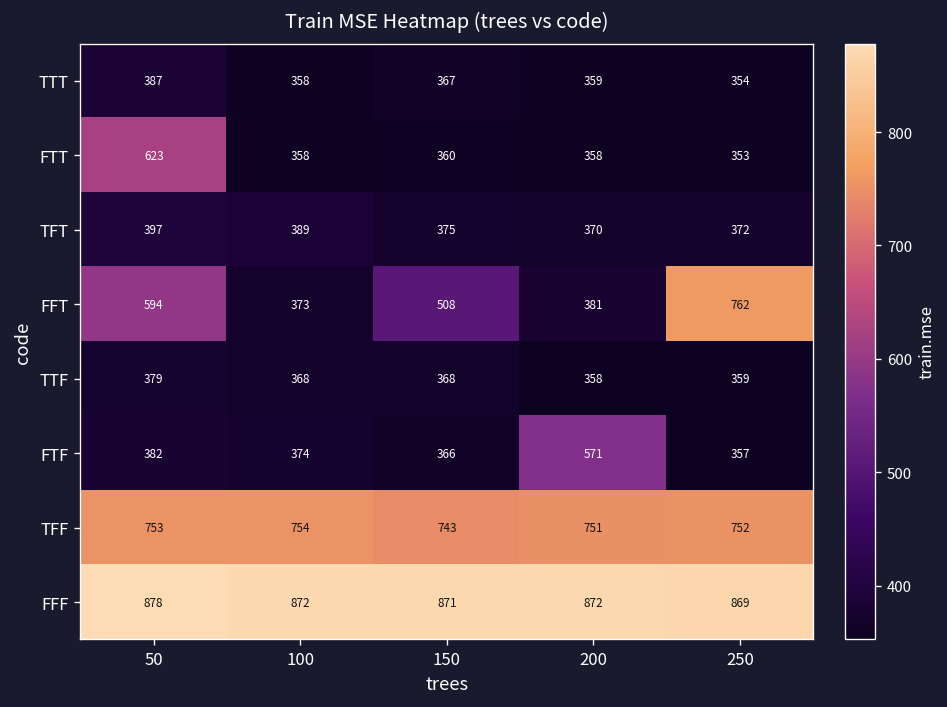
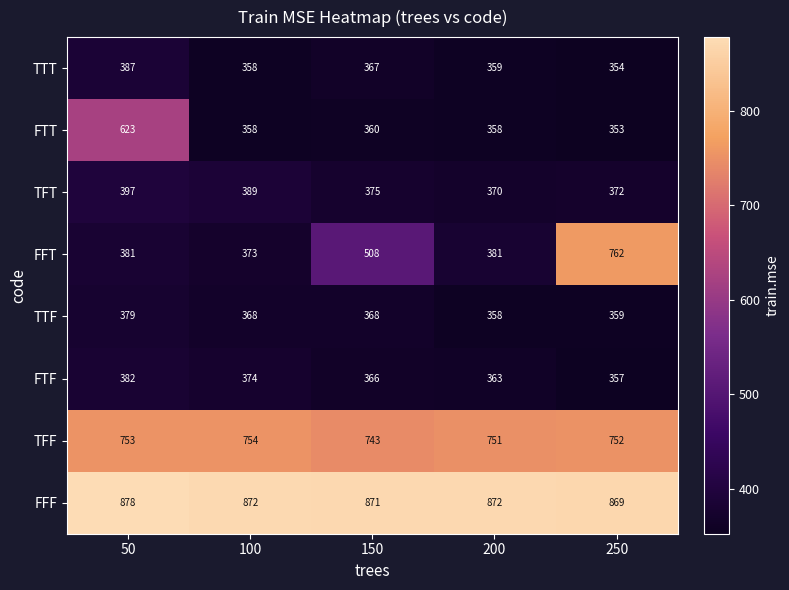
FFT, 50: 594 -> 381
FTF, 200: 571 -> 363
